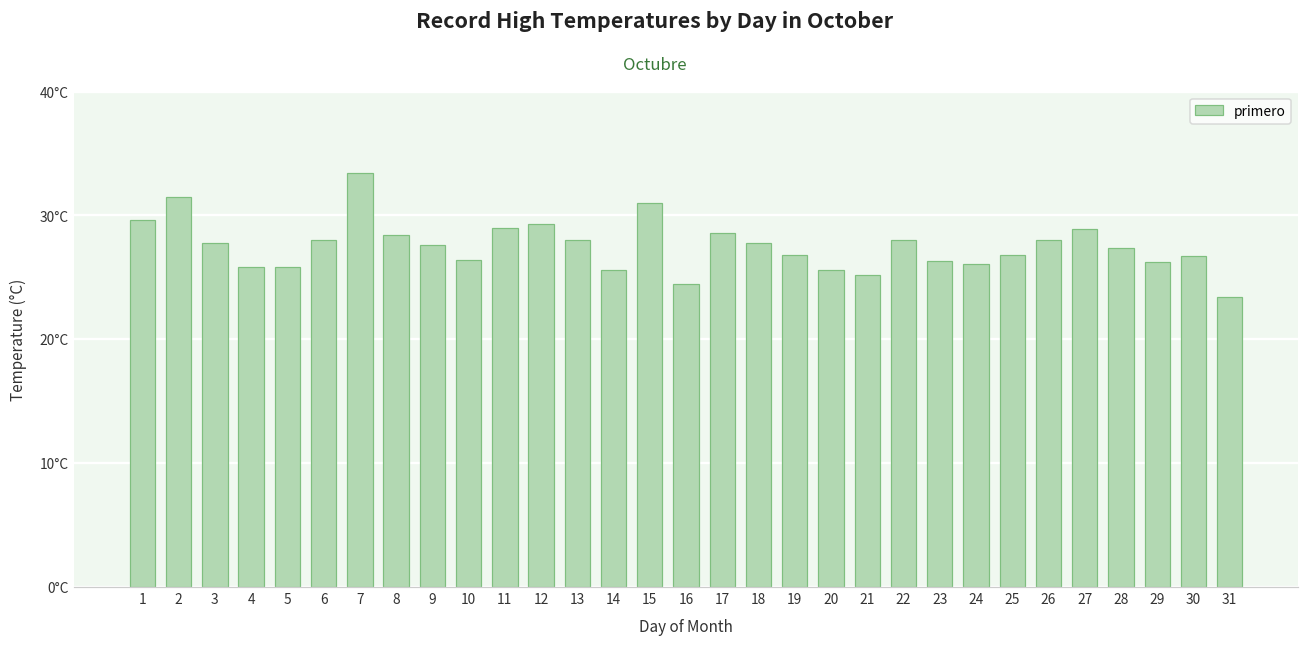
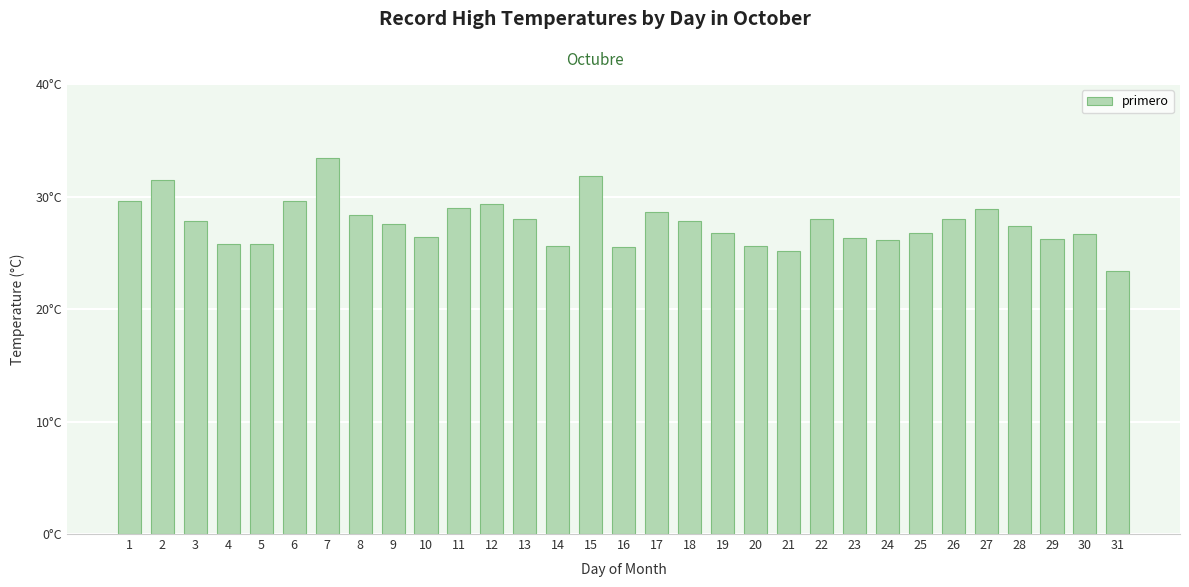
6: 28.0°C -> 29.6°C
15: 31.0°C -> 31.8°C
16: 24.5°C -> 25.5°C
